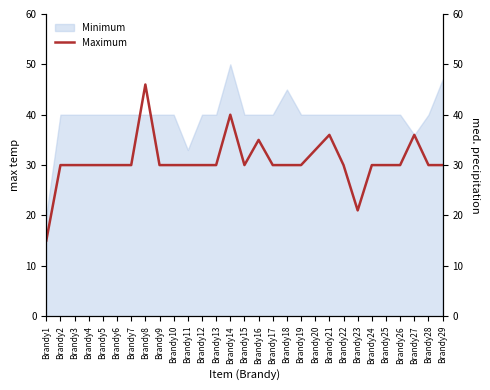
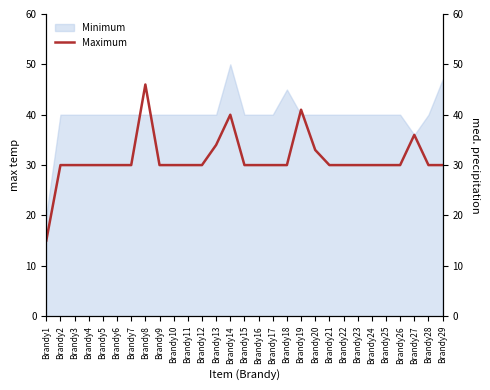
Minimum, Brandy11: 33 -> 40
Maximum, Brandy13: 30 -> 34
Maximum, Brandy16: 35 -> 30
Maximum, Brandy19: 30 -> 41
Maximum, Brandy21: 36 -> 30
Maximum, Brandy23: 21 -> 30
